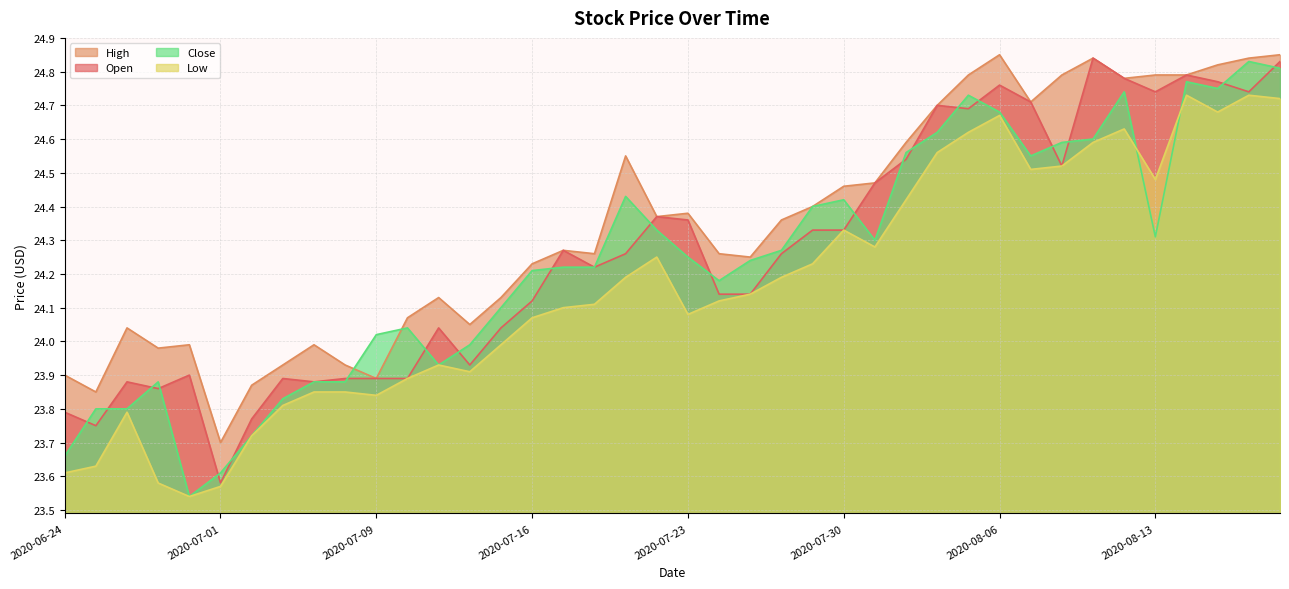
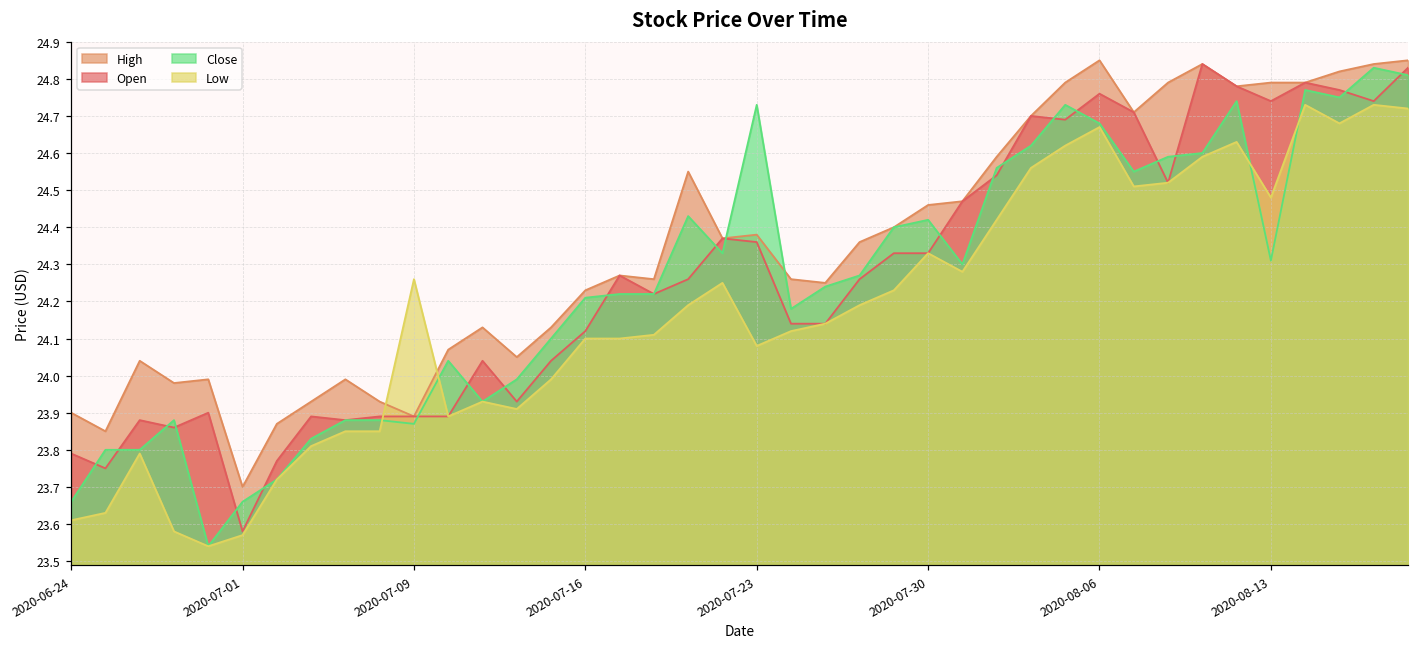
Close, 2020-07-01: 23.61 -> 23.66
Close, 2020-07-09: 24.02 -> 23.87
Low, 2020-07-09: 23.84 -> 24.26
Low, 2020-07-16: 24.07 -> 24.10
Close, 2020-07-23: 24.25 -> 24.73
